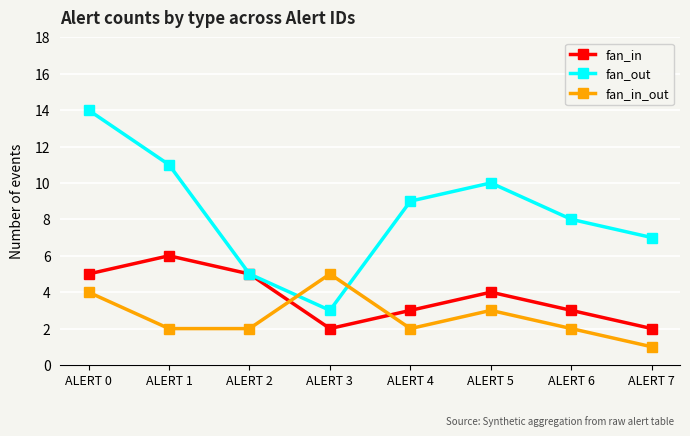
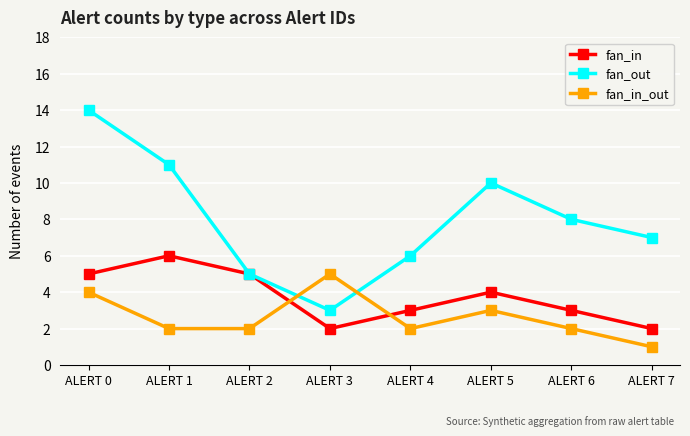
fan_out, ALERT 4: 9 -> 6
